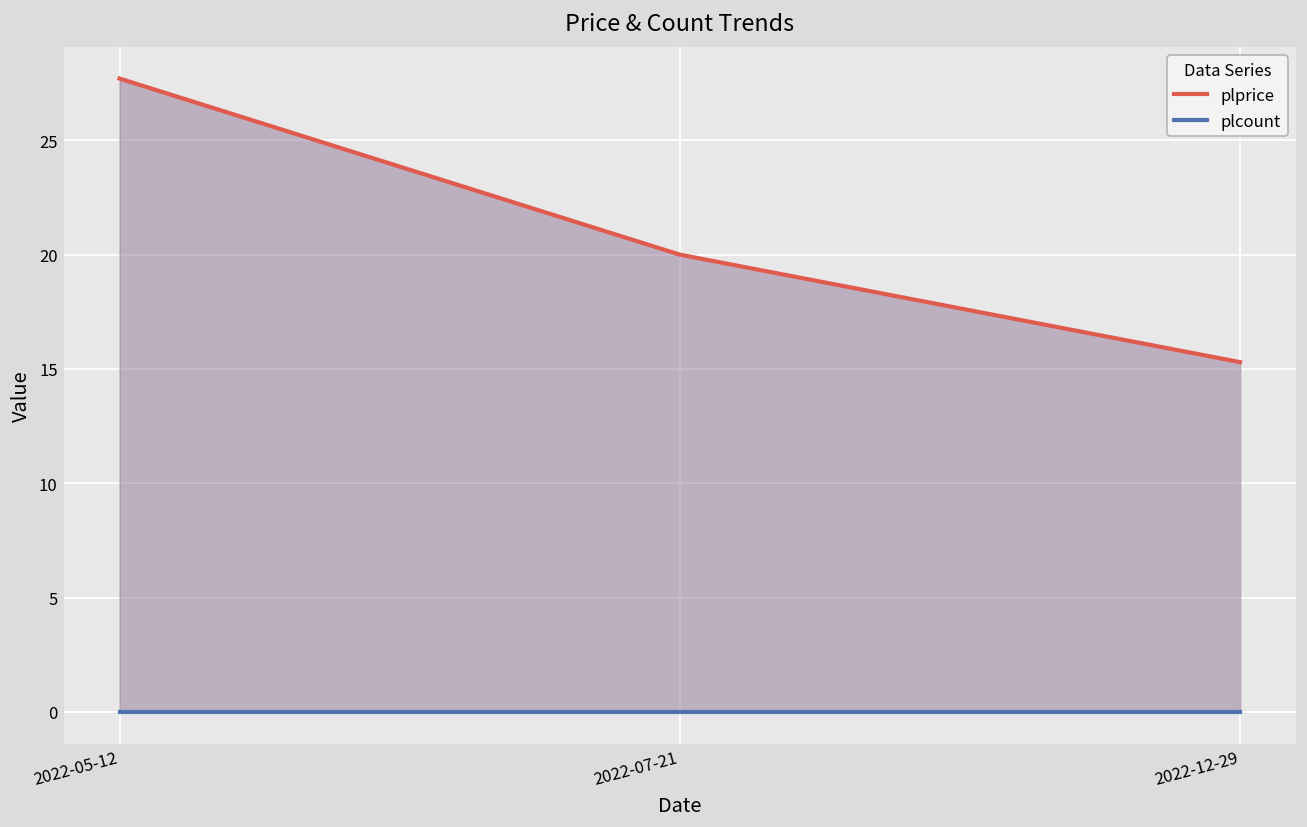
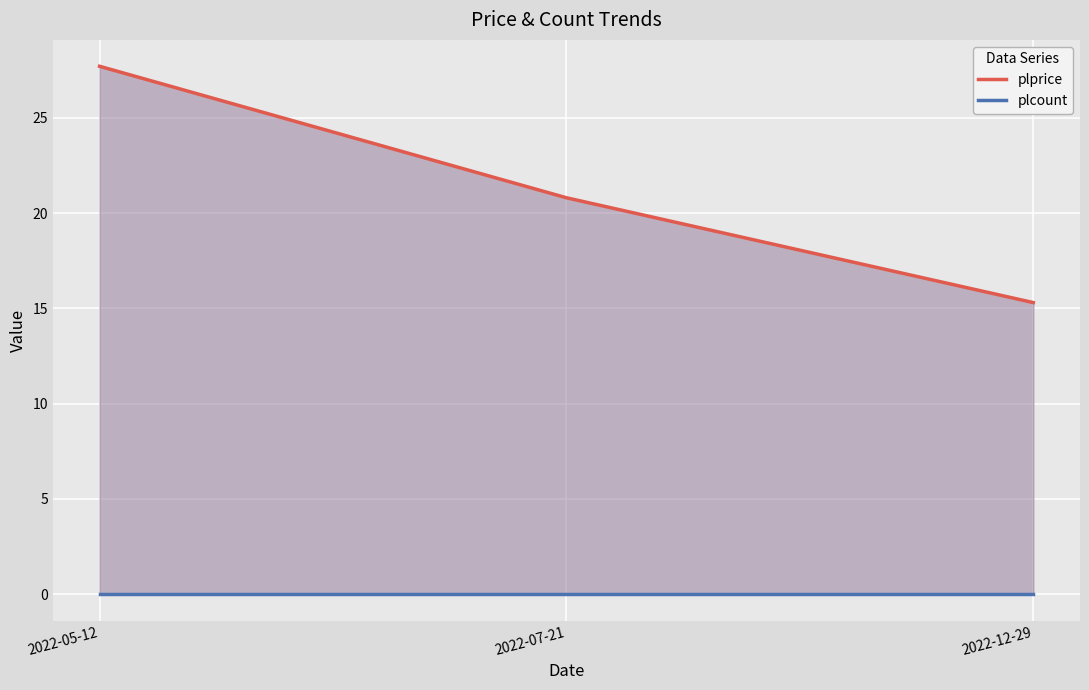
plprice, 2022-07-21: 20.0 -> 20.8
